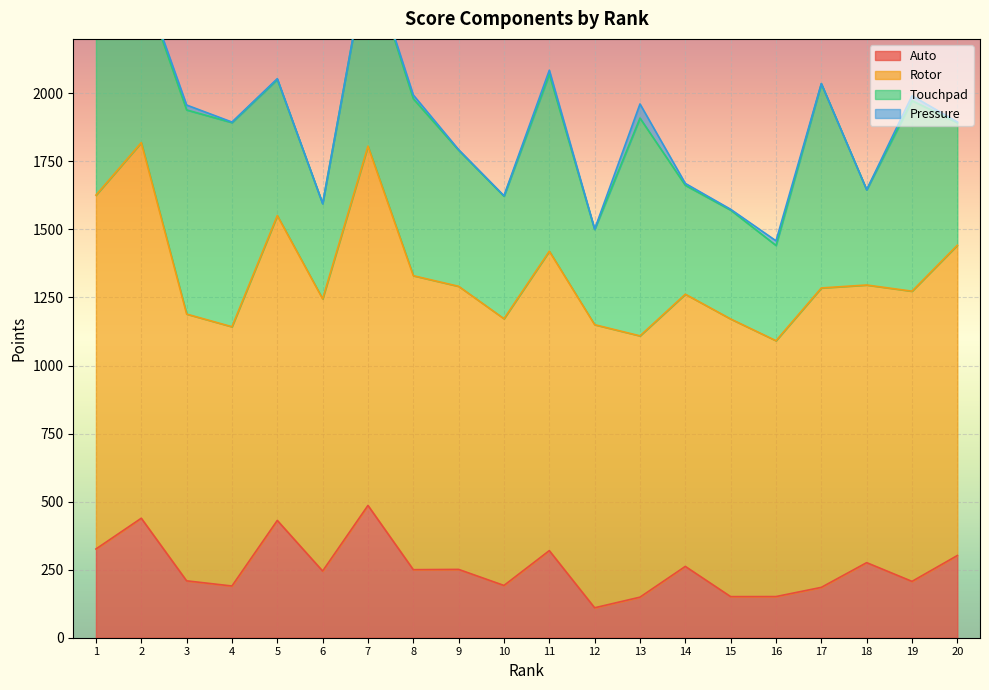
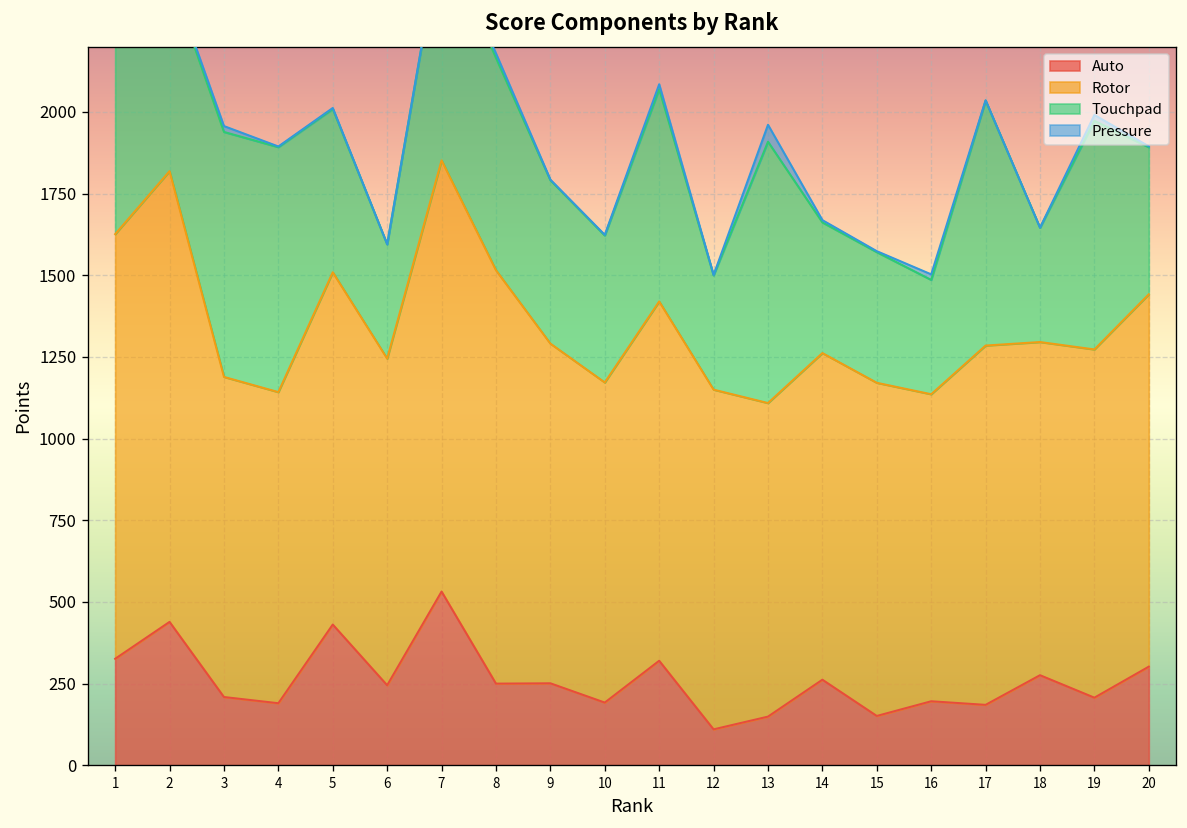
Rotor, 5: 1120 -> 1080
Auto, 7: 490 -> 530
Rotor, 8: 1080 -> 1270
Auto, 16: 150 -> 200
